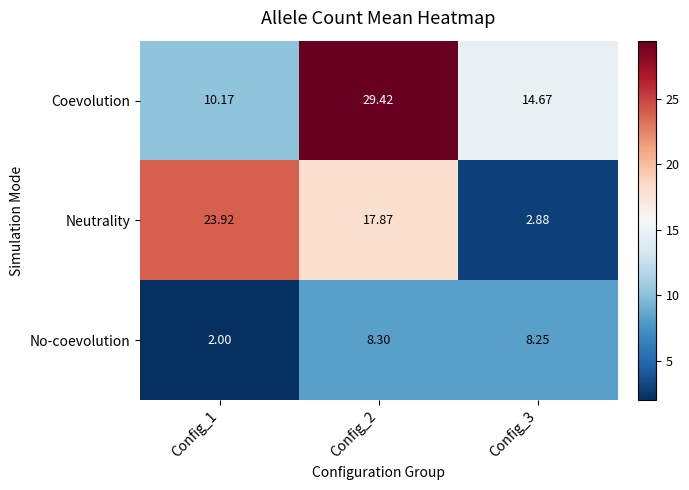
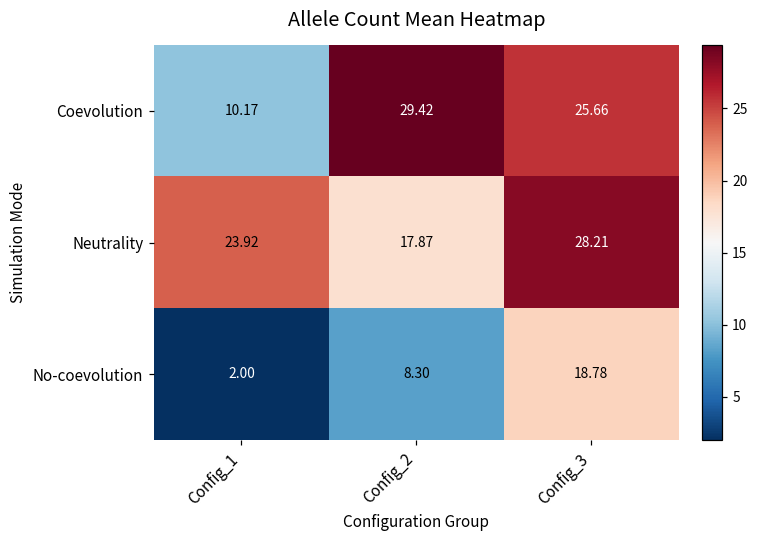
Coevolution, Config_3: 14.67 -> 25.66
Neutrality, Config_3: 2.88 -> 28.21
No-coevolution, Config_3: 8.25 -> 18.78
